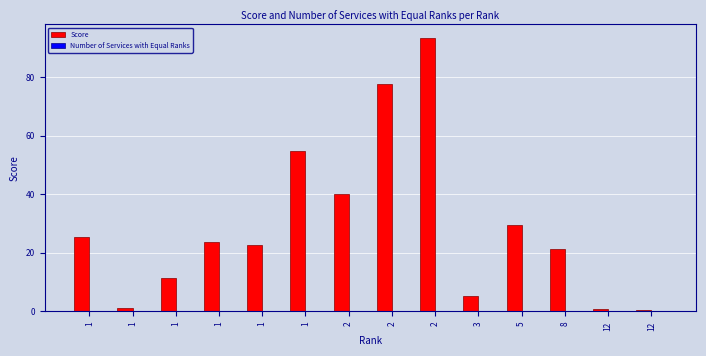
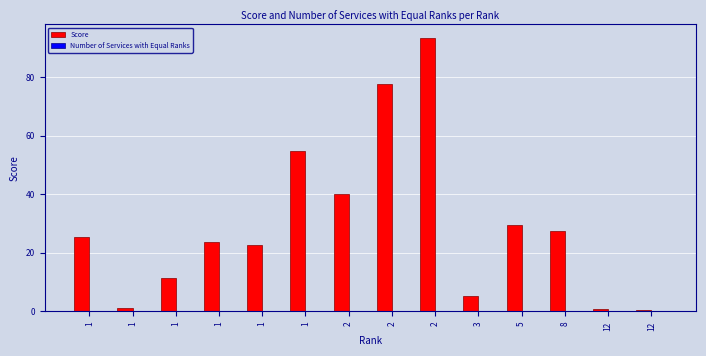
Score, 8: 21 -> 27
